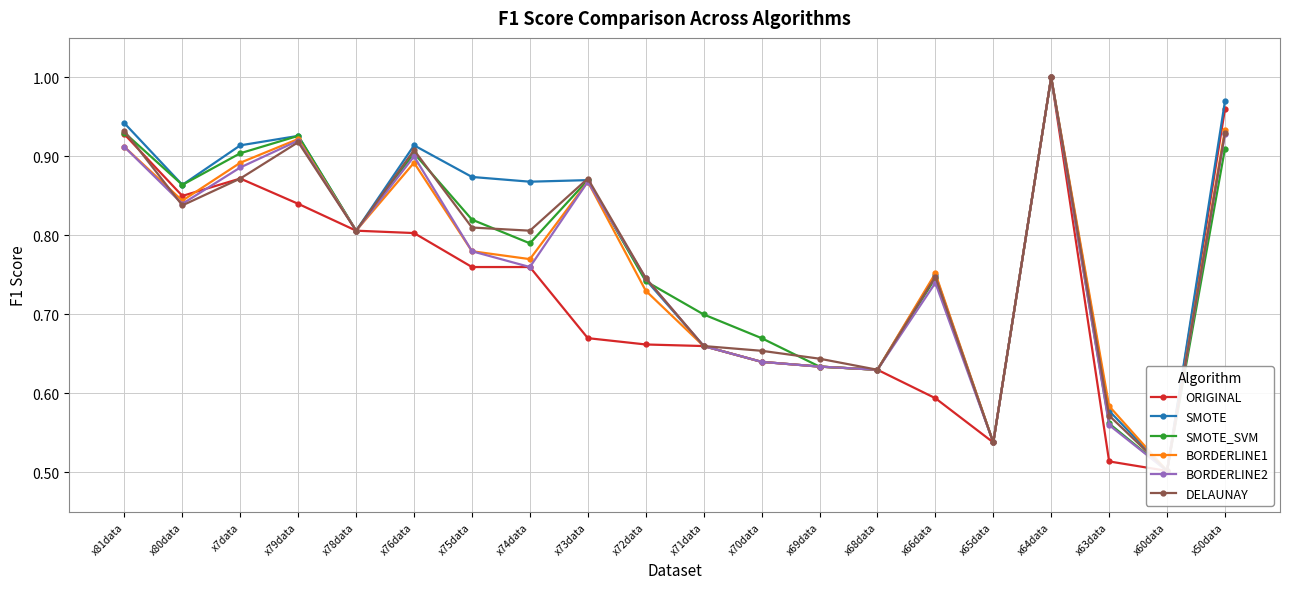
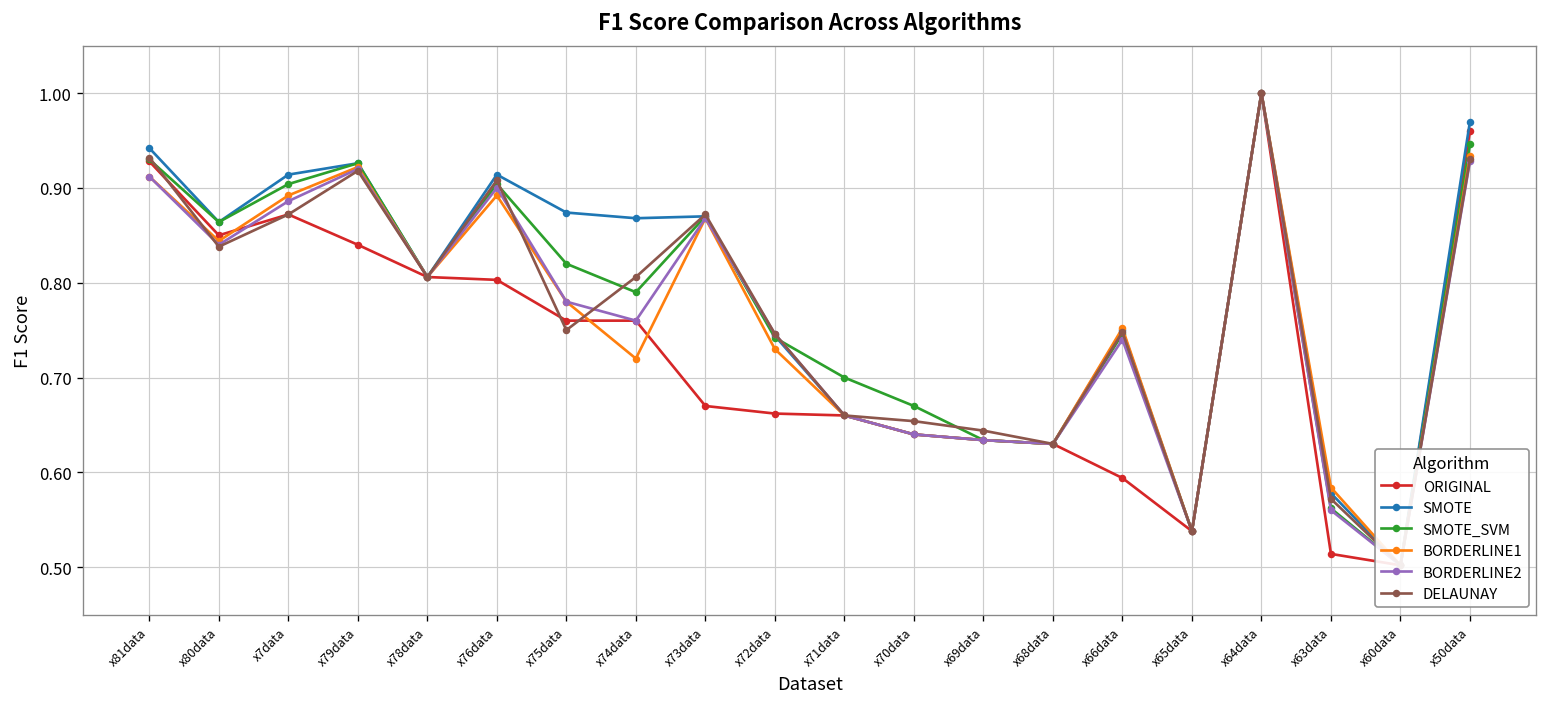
DELAUNAY, x75data: 0.81 -> 0.75
BORDERLINE1, x74data: 0.77 -> 0.72
SMOTE_SVM, x50data: 0.91 -> 0.95
